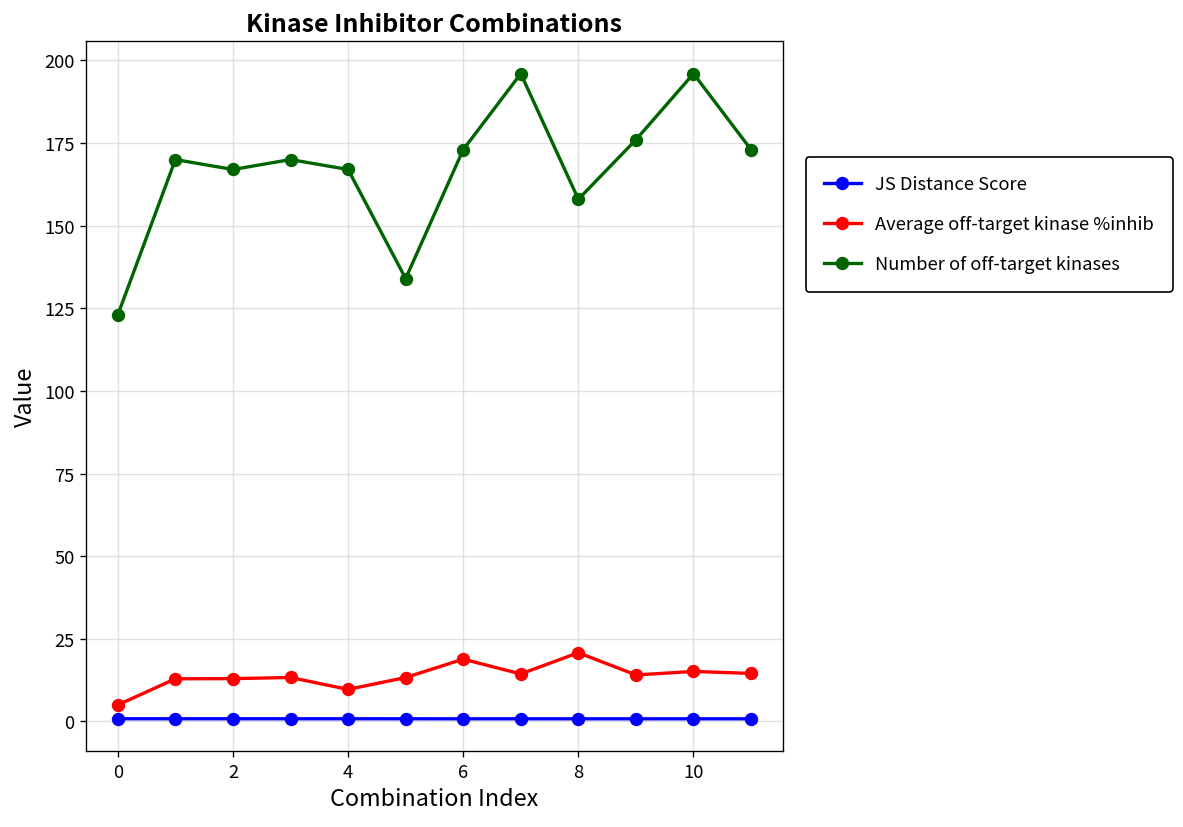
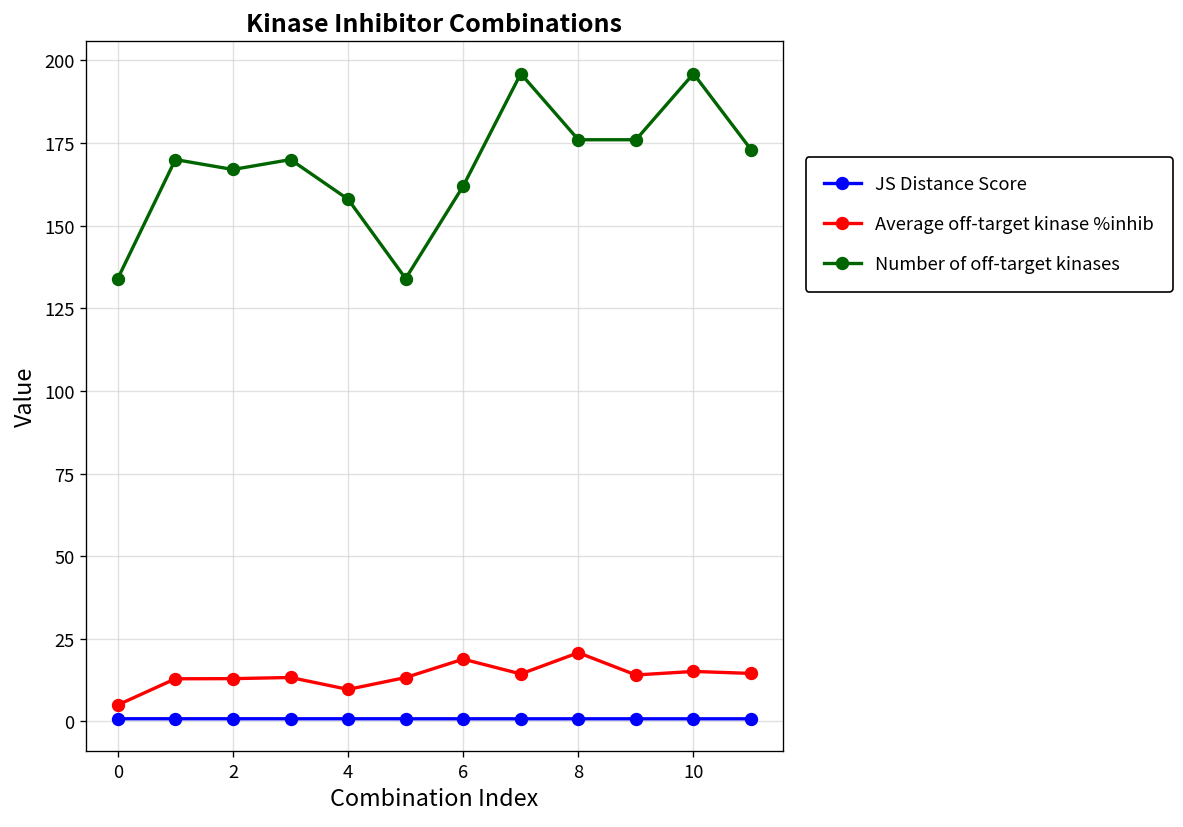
Number of off-target kinases, 0: 123 -> 134
Number of off-target kinases, 4: 167 -> 158
Number of off-target kinases, 6: 173 -> 162
Number of off-target kinases, 8: 158 -> 176
